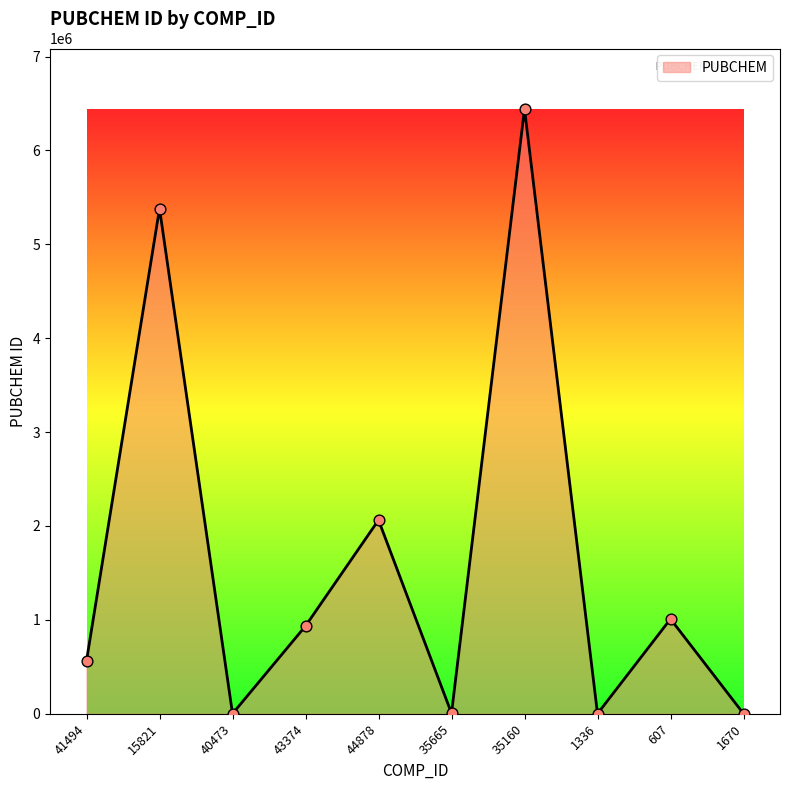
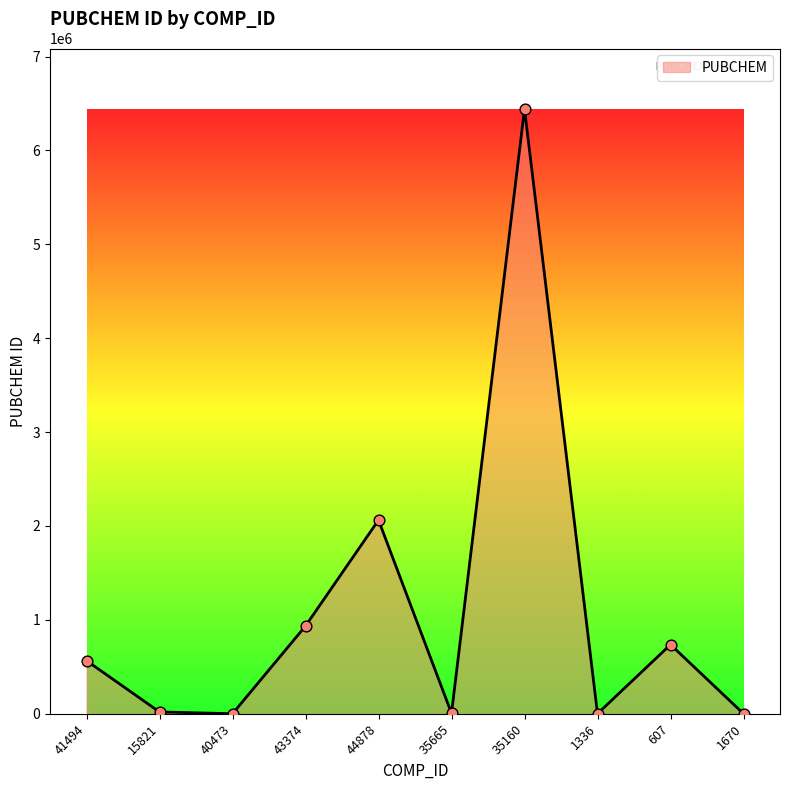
15821: 5400000 -> 0
607: 1000000 -> 700000
